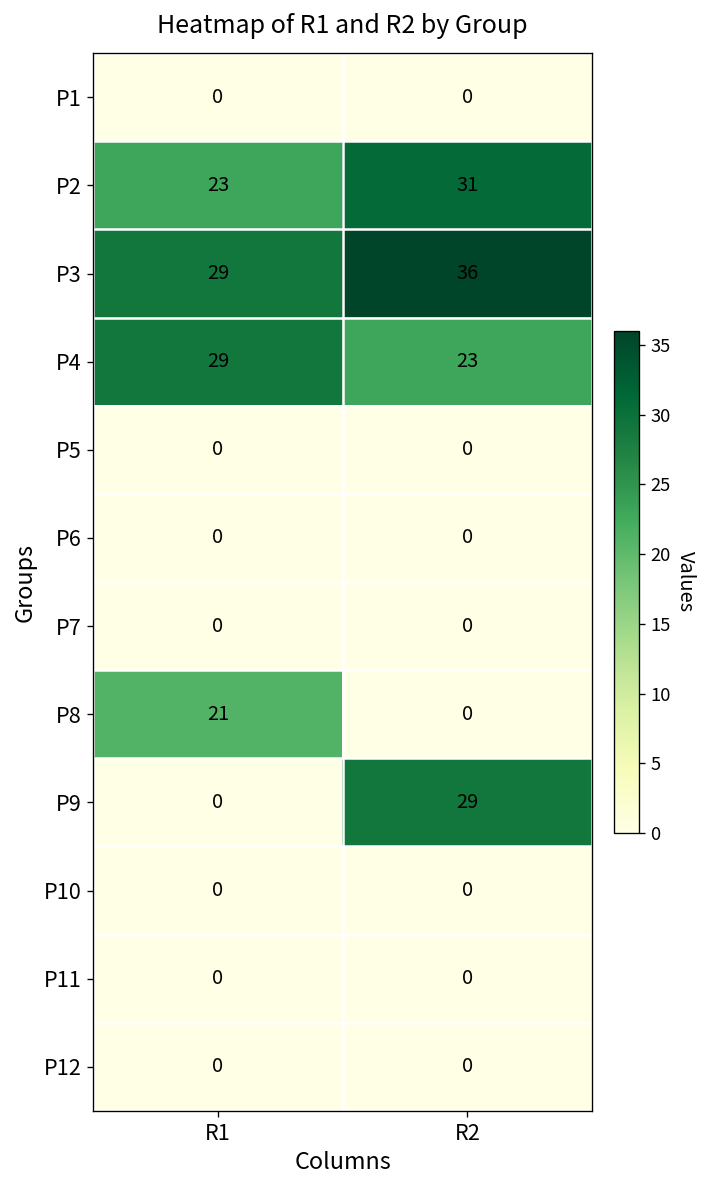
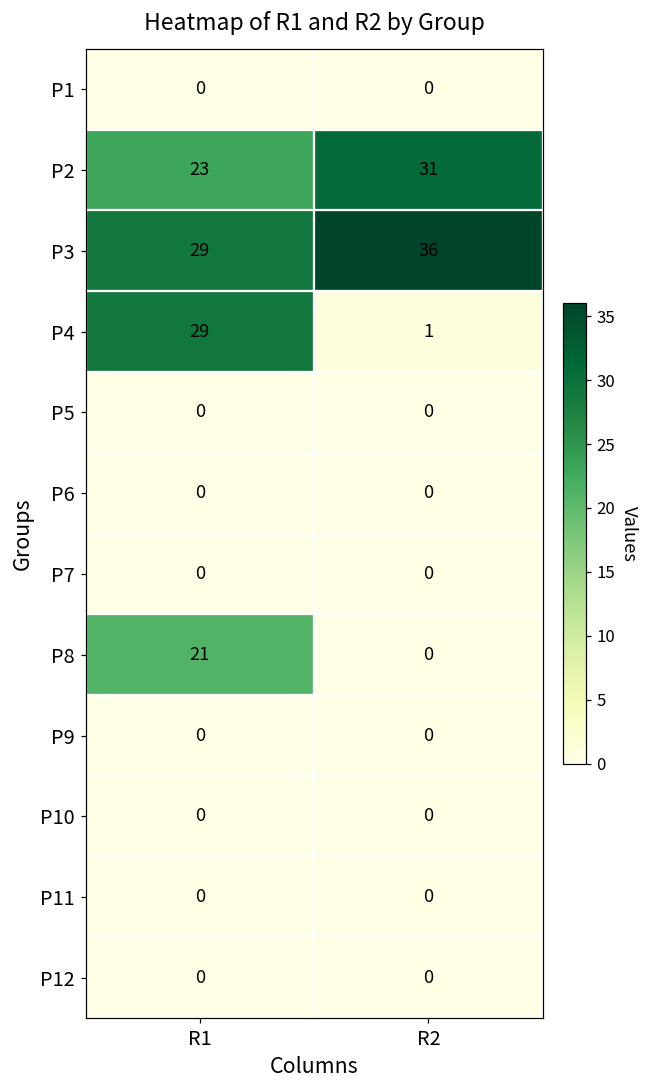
P4, R2: 23 -> 1
P9, R2: 29 -> 0
